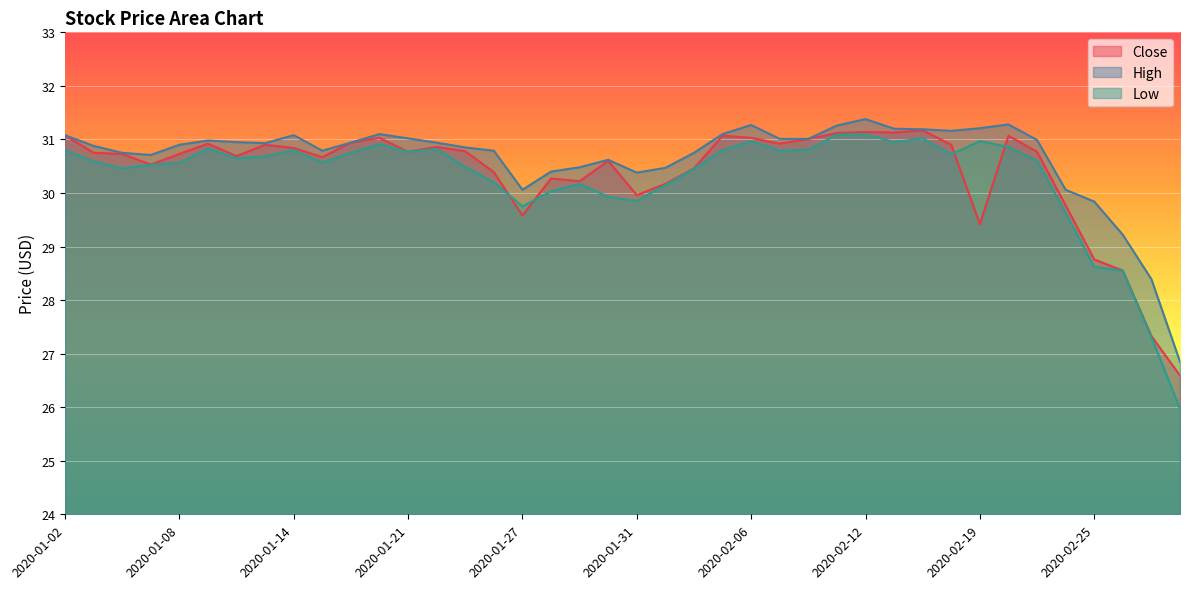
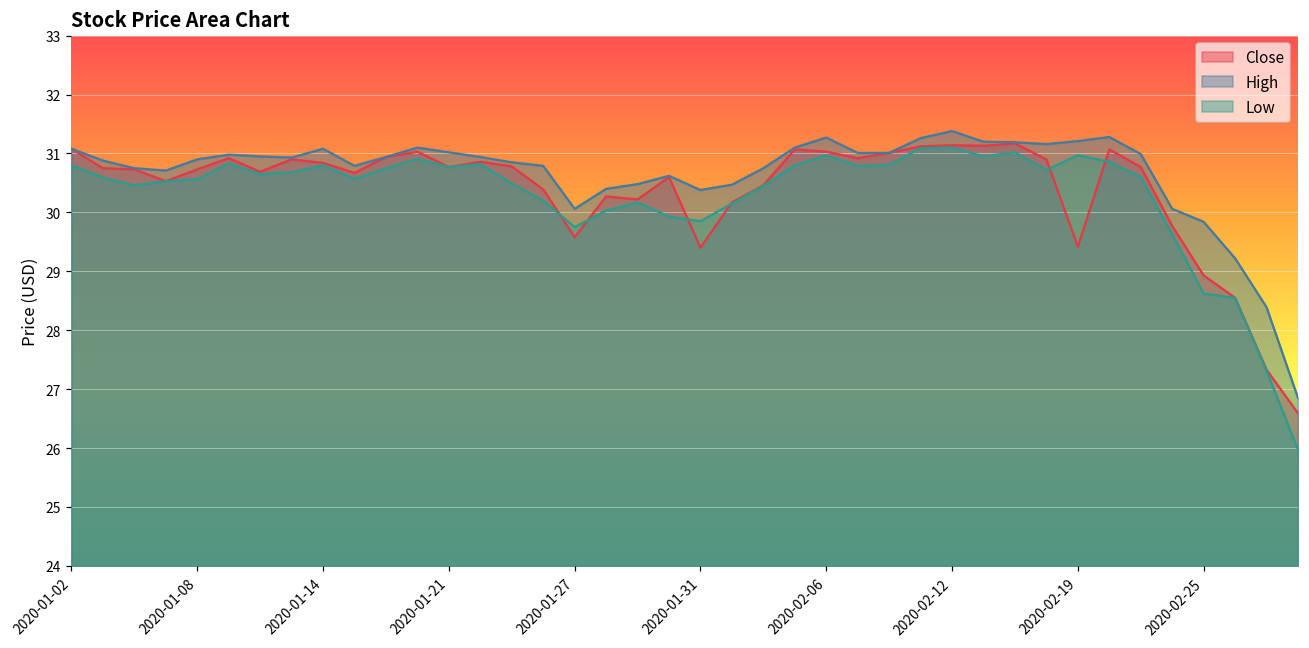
Close, 2020-01-31: 30.0 -> 29.4
Close, 2020-02-25: 28.8 -> 28.9
